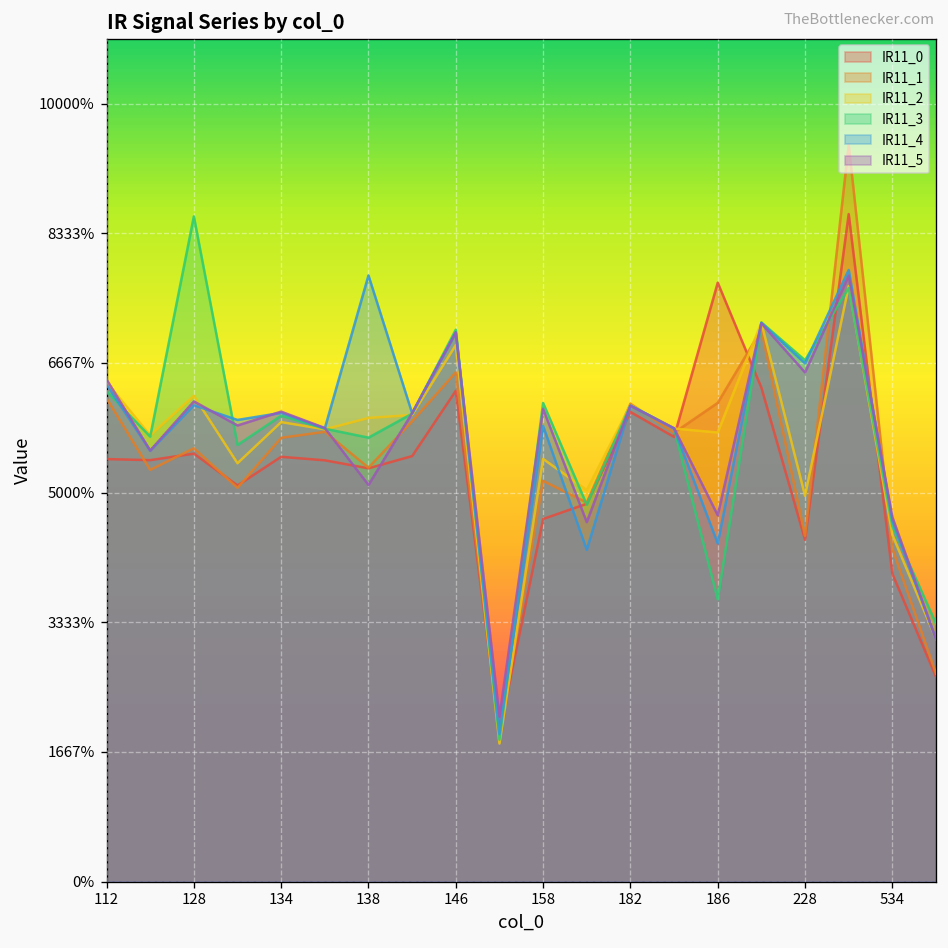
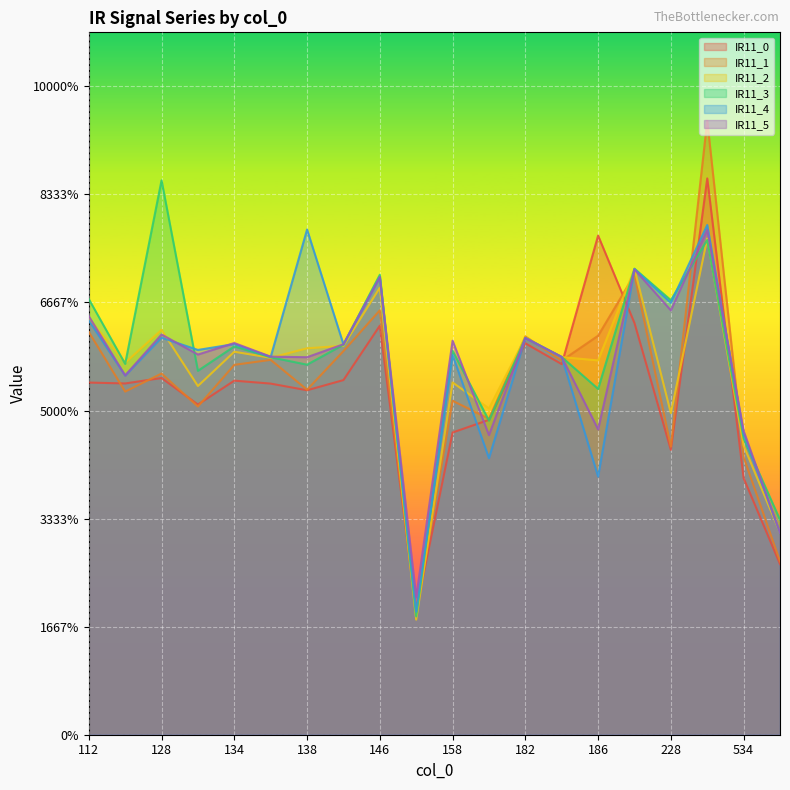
IR11_3, 112: 6300% -> 6700%
IR11_5, 138: 5100% -> 5800%
IR11_3, 158: 6200% -> 5900%
IR11_3, 186: 3600% -> 5300%
IR11_4, 186: 4300% -> 4000%
